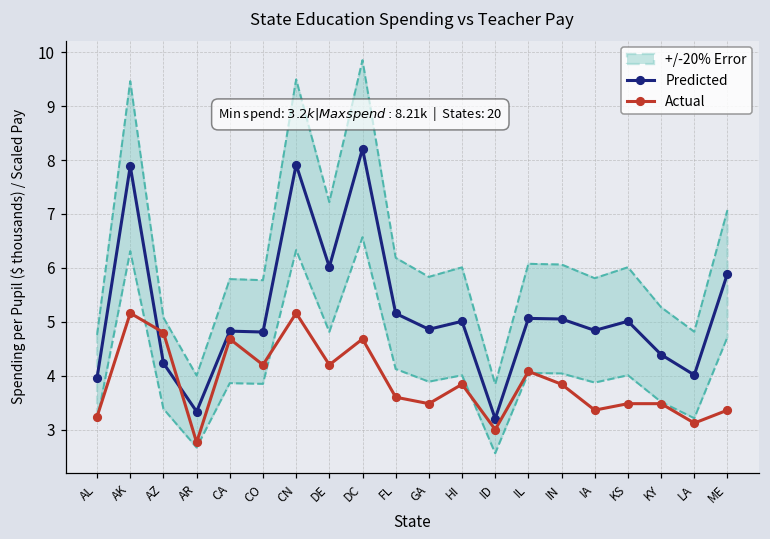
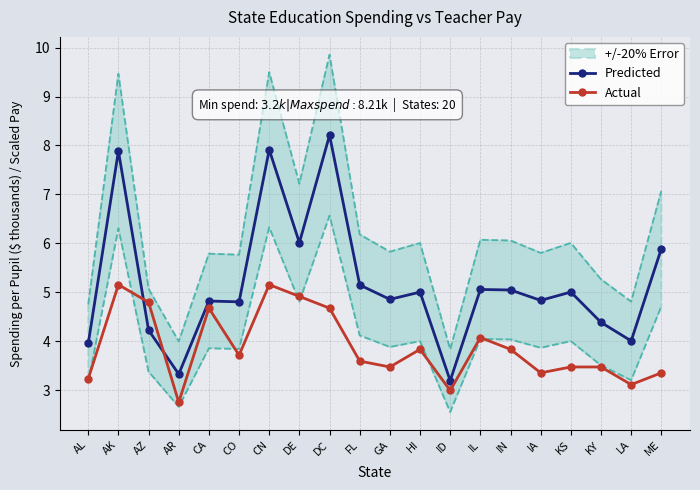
Actual, CO: 4.2 -> 3.7
Actual, DE: 4.2 -> 4.9
